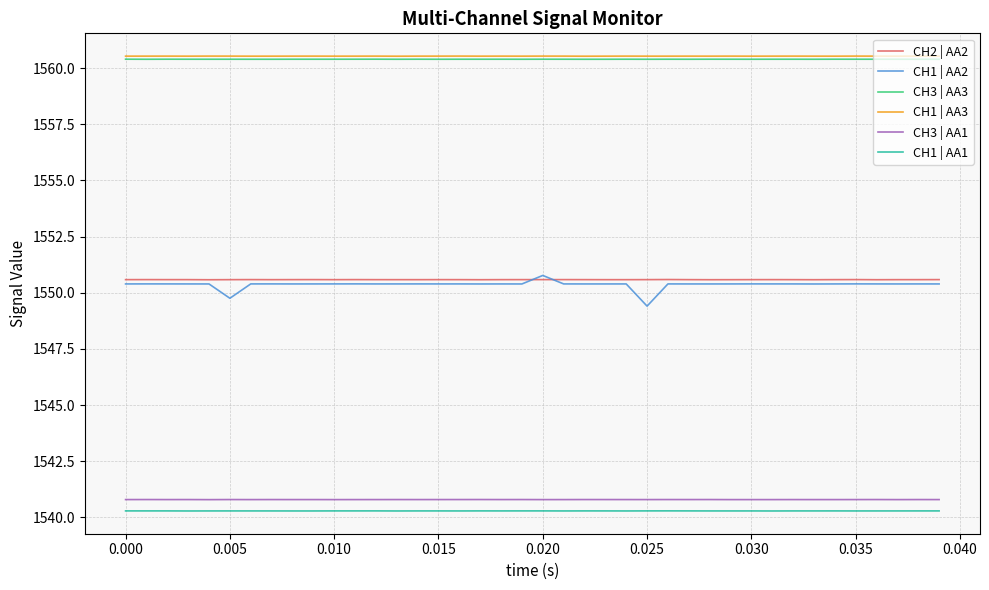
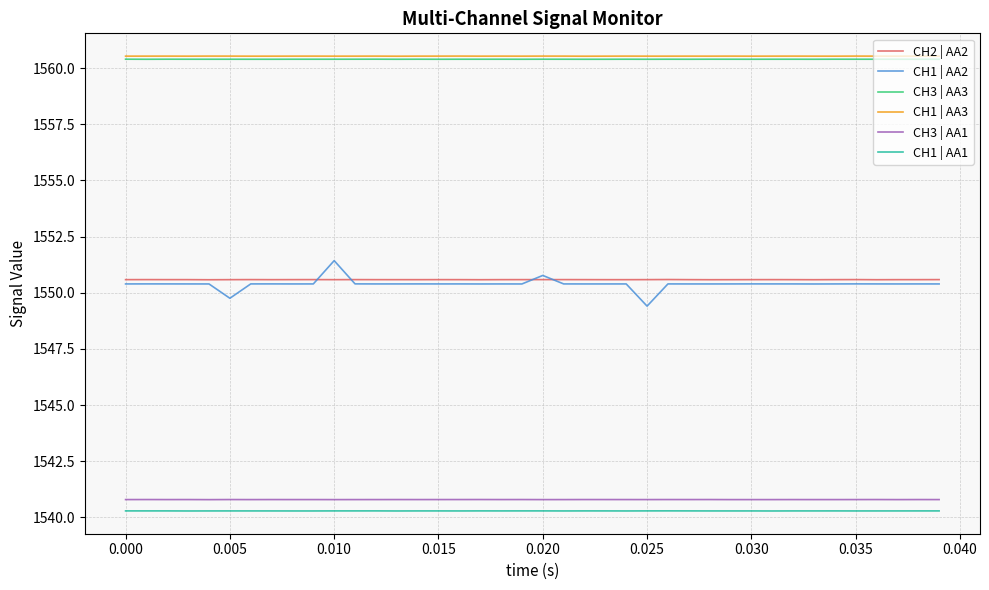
CH1 | AA2, 0.010: 1550.4 -> 1551.4
